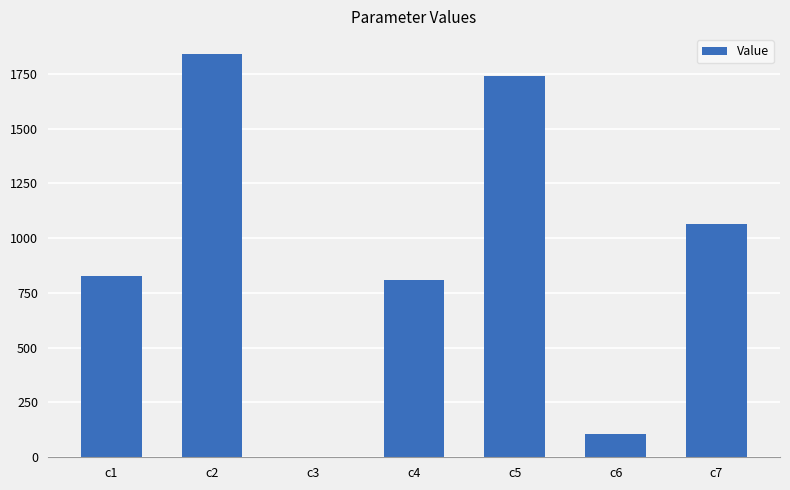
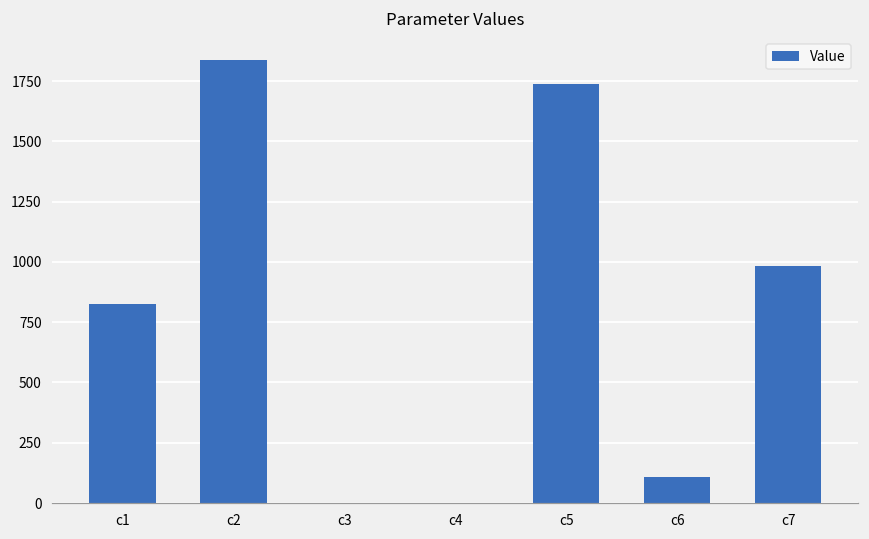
c4: 810 -> 0
c7: 1060 -> 980
